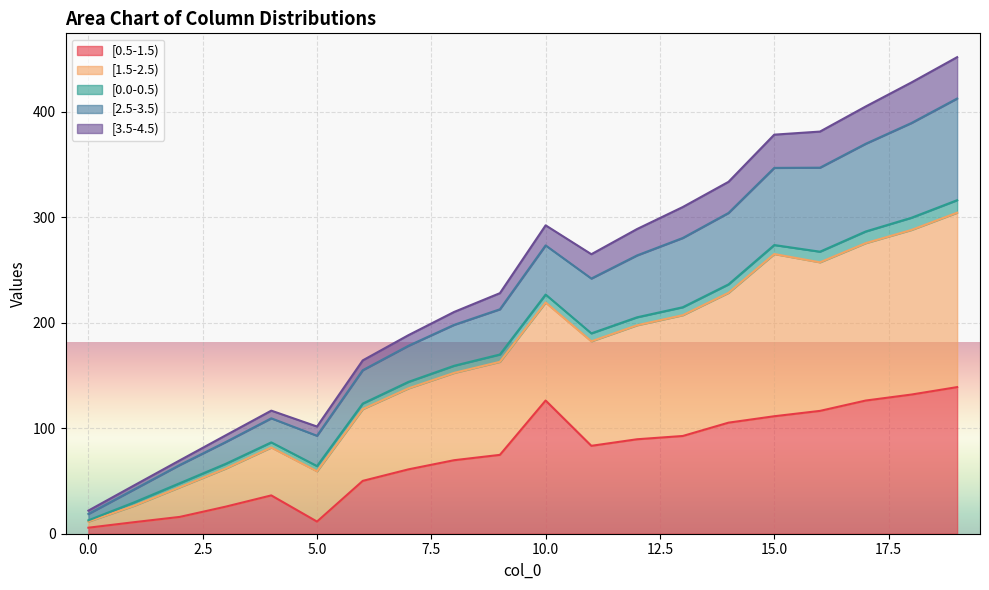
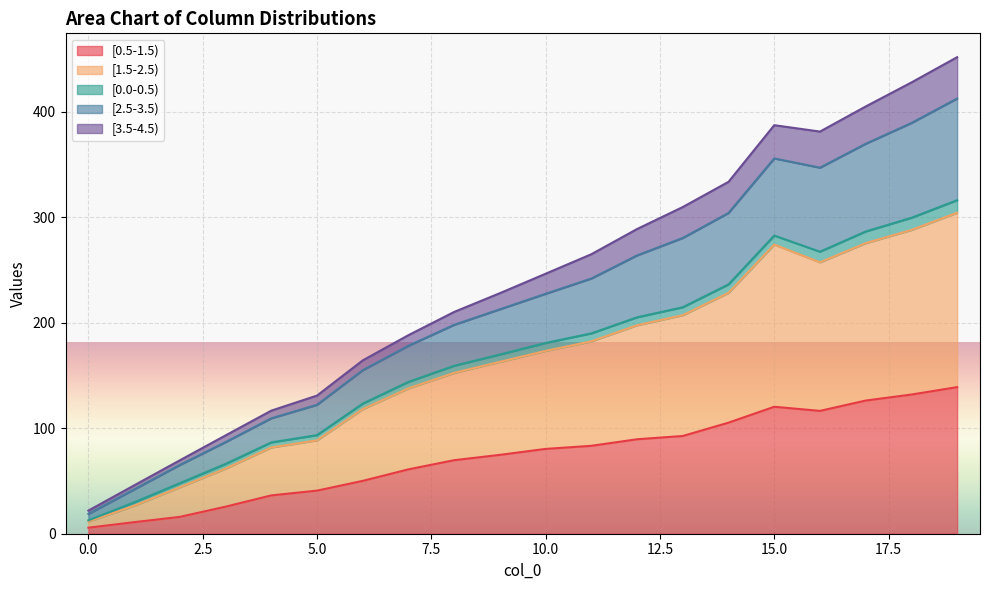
[0.5-1.5), 5.0: 12 -> 41
[0.5-1.5), 10.0: 126 -> 80
[0.5-1.5), 15.0: 111 -> 120
